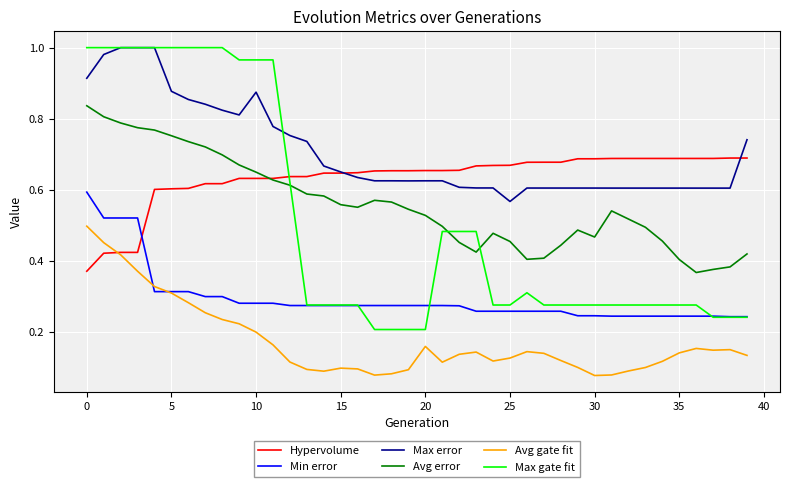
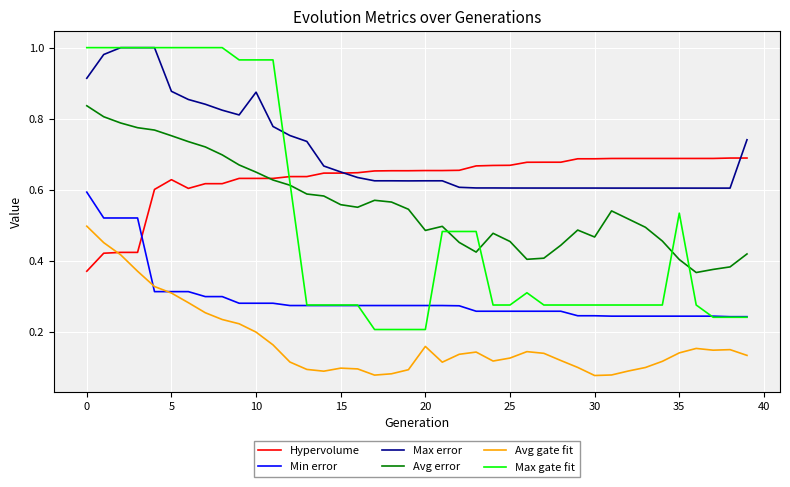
Hypervolume, 5: 0.60 -> 0.63
Avg error, 20: 0.53 -> 0.49
Max error, 25: 0.57 -> 0.61
Max gate fit, 35: 0.28 -> 0.53
